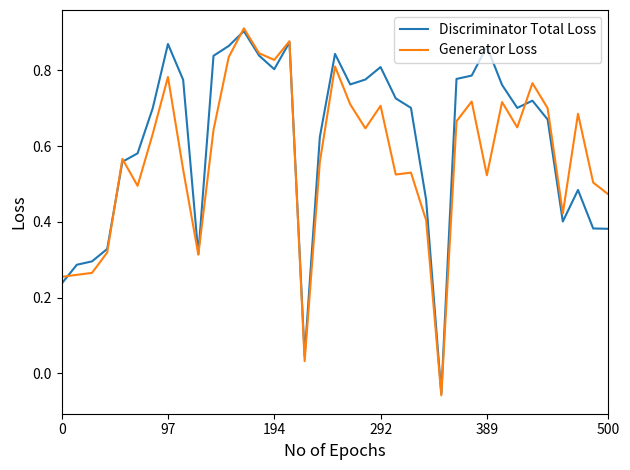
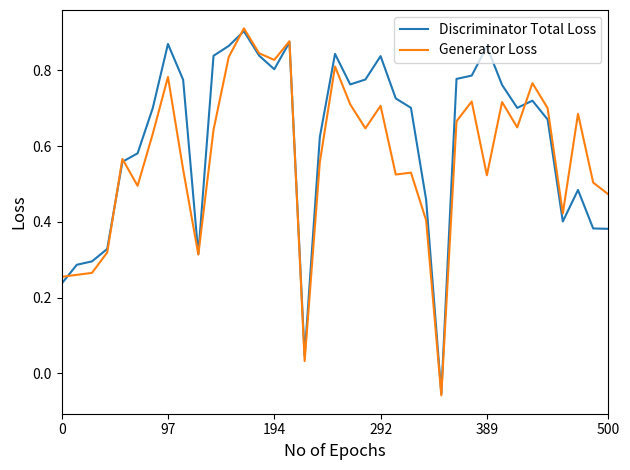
Discriminator Total Loss, 292: 0.81 -> 0.84
